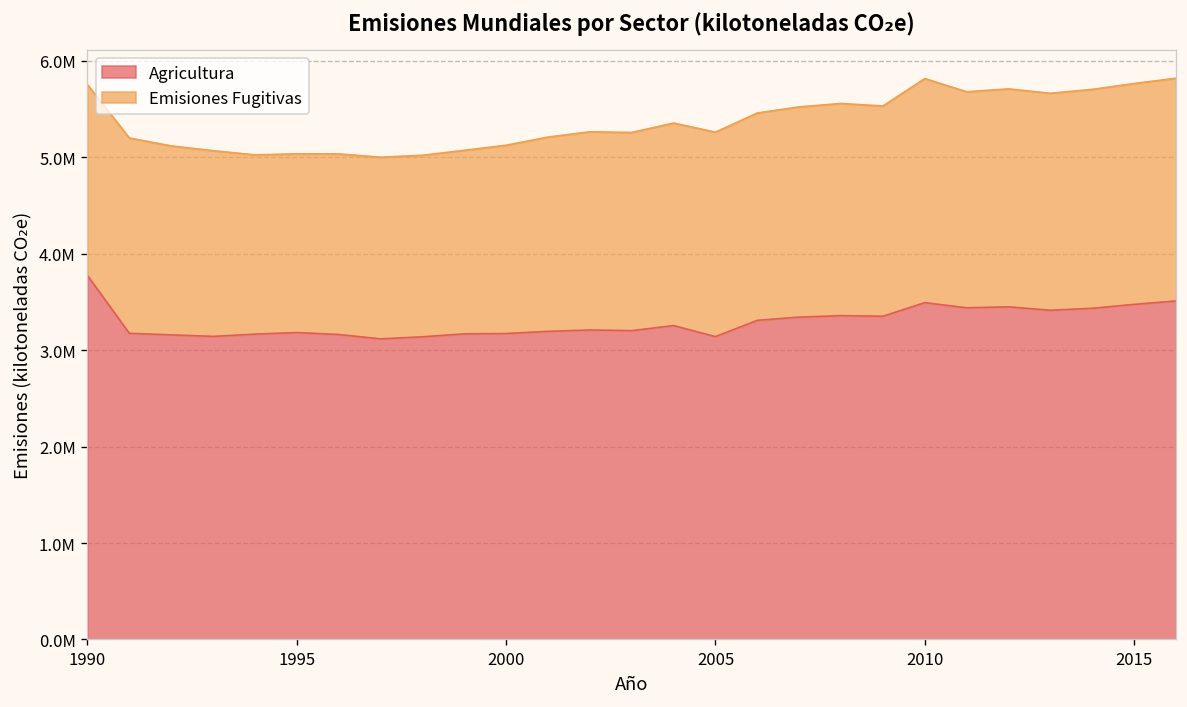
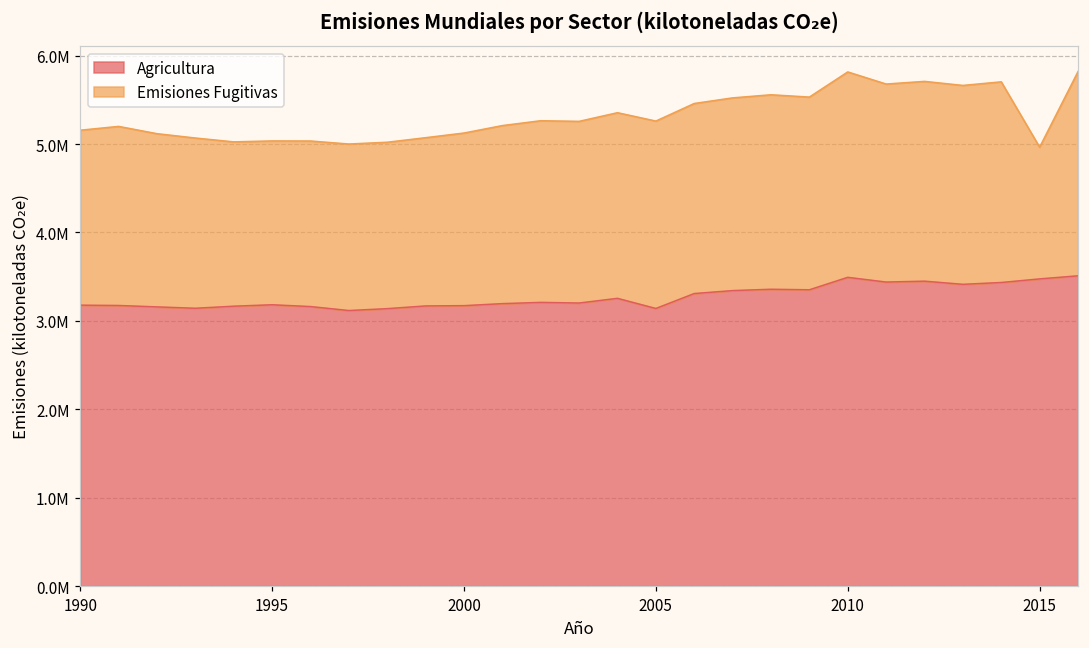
Agricultura, 1990: 3800000 -> 3200000
Emisiones Fugitivas, 2015: 2300000 -> 1500000
